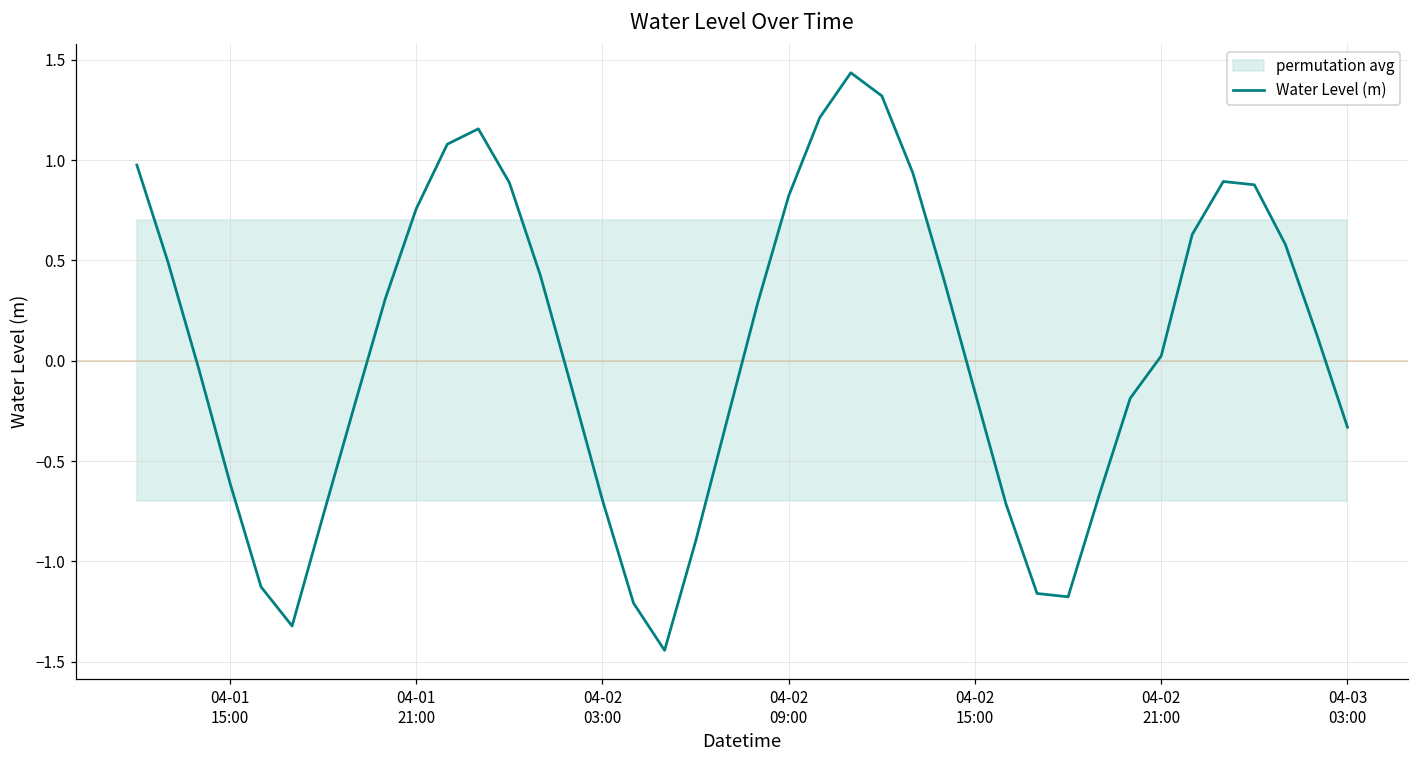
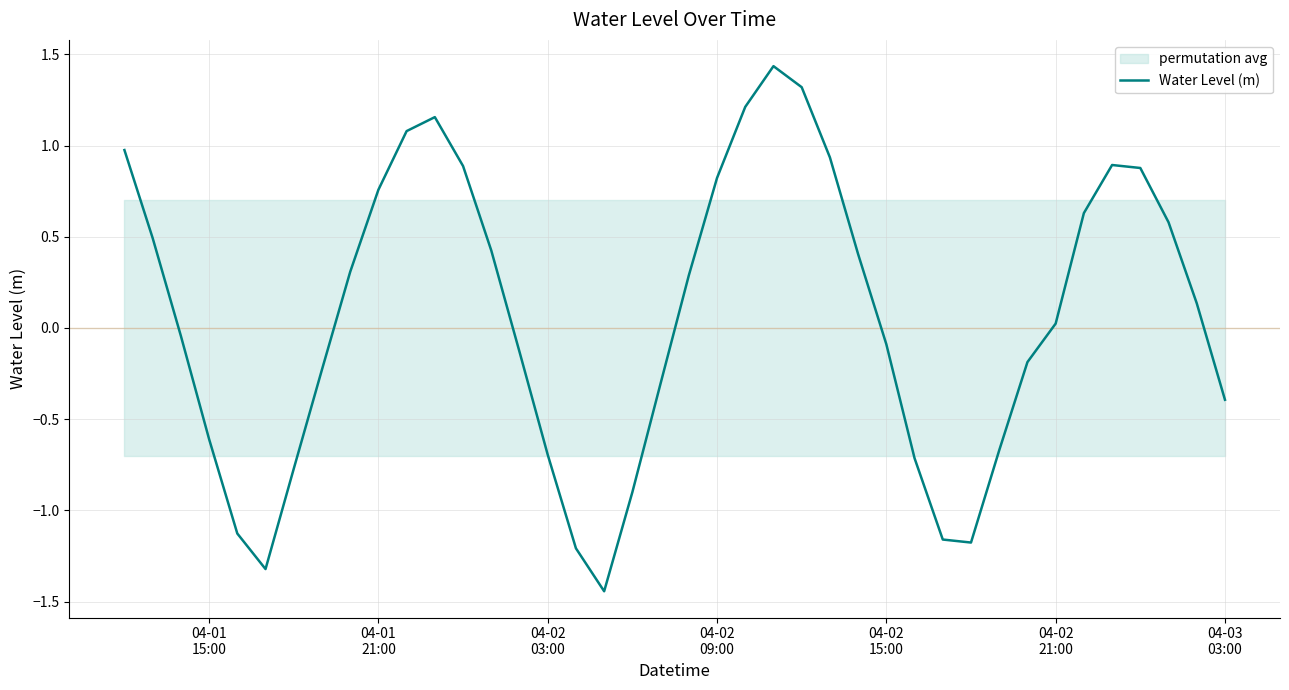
Water Level (m), 04-02 15:00: -0.16 -> -0.09
Water Level (m), 04-03 03:00: -0.33 -> -0.39
